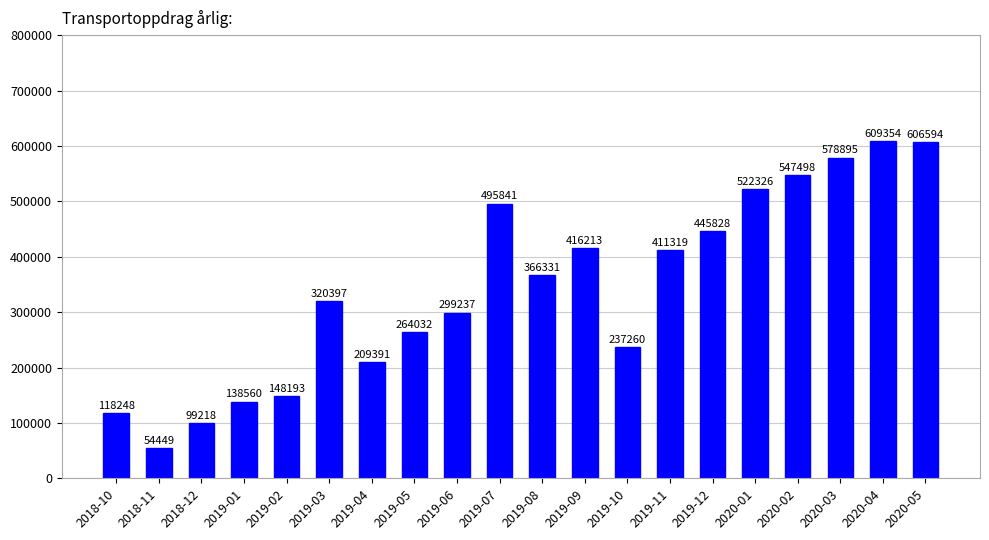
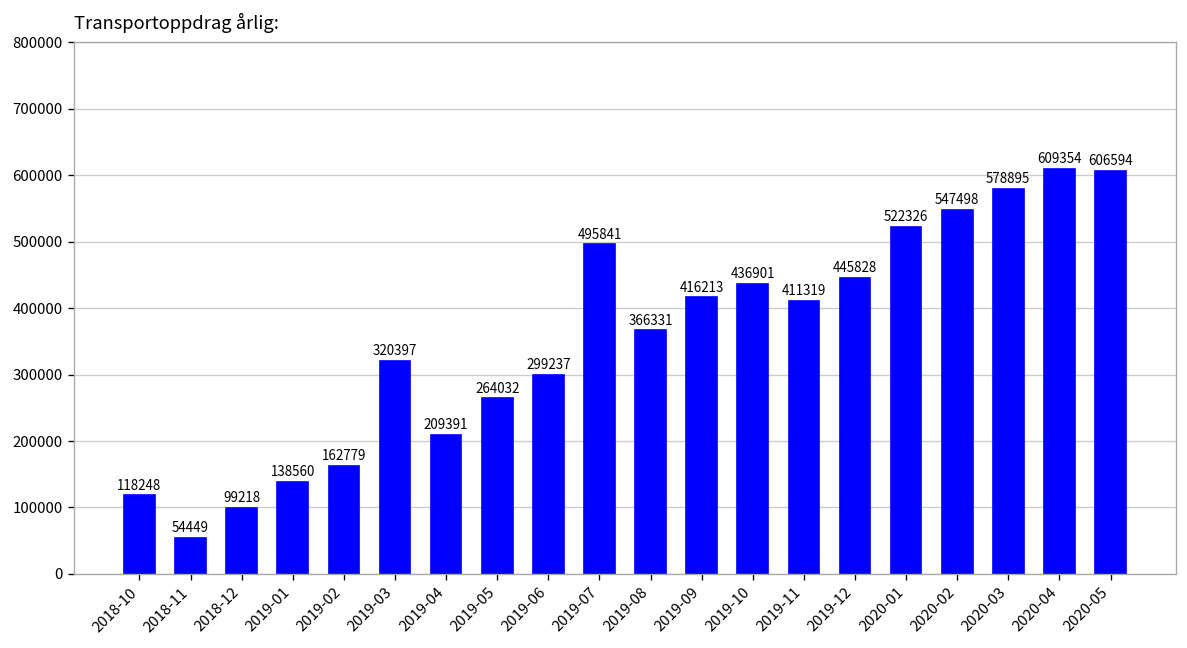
2019-02: 148193 -> 162779
2019-10: 237260 -> 436901
